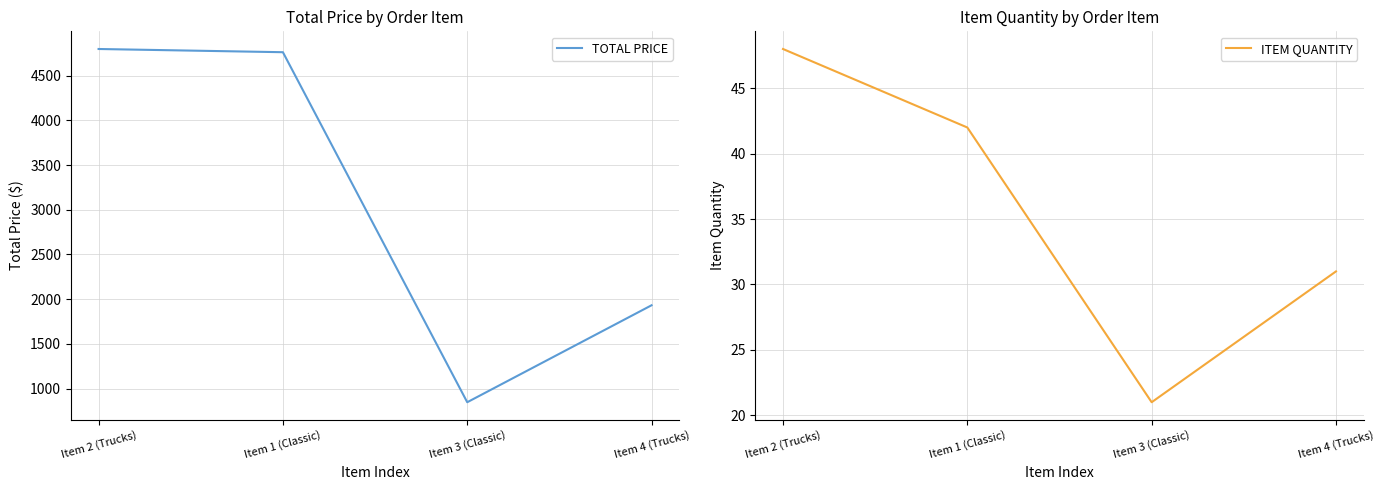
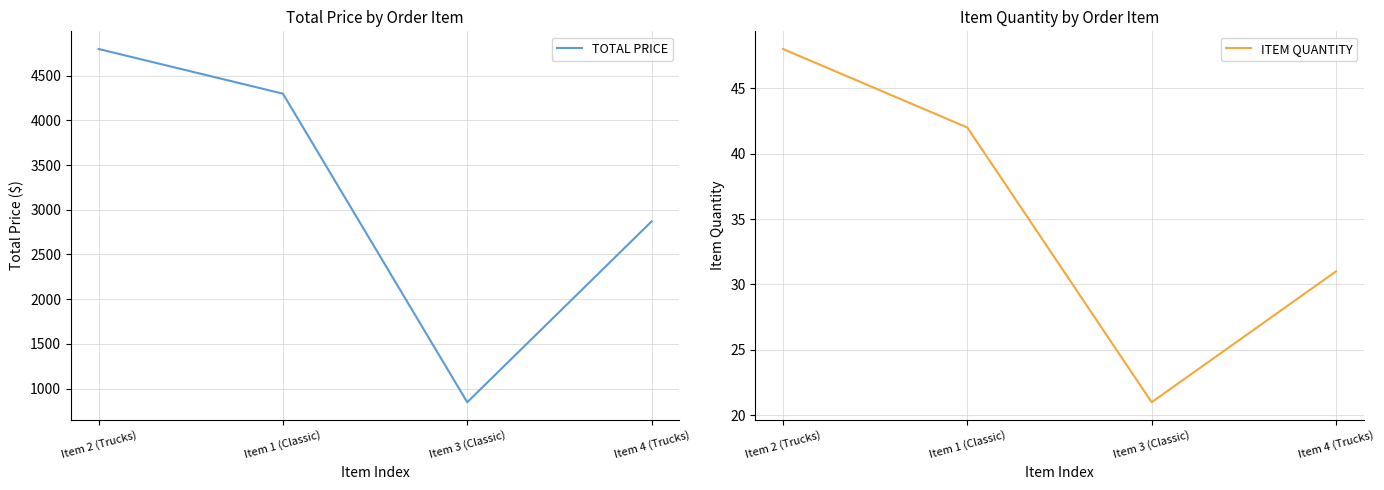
Total Price by Order Item, Item 1 (Classic): 4800 -> 4300
Total Price by Order Item, Item 4 (Trucks): 1900 -> 2900
